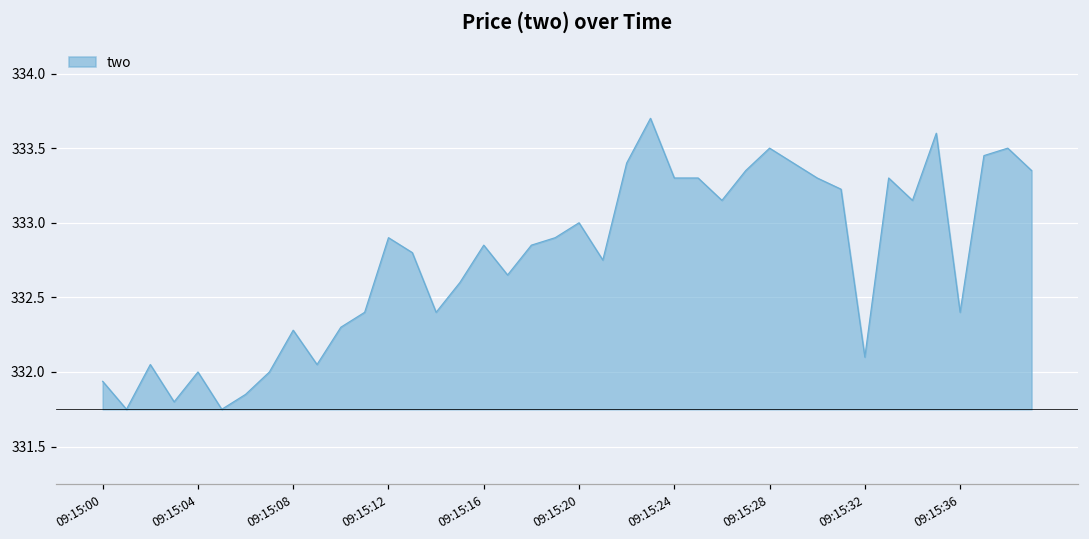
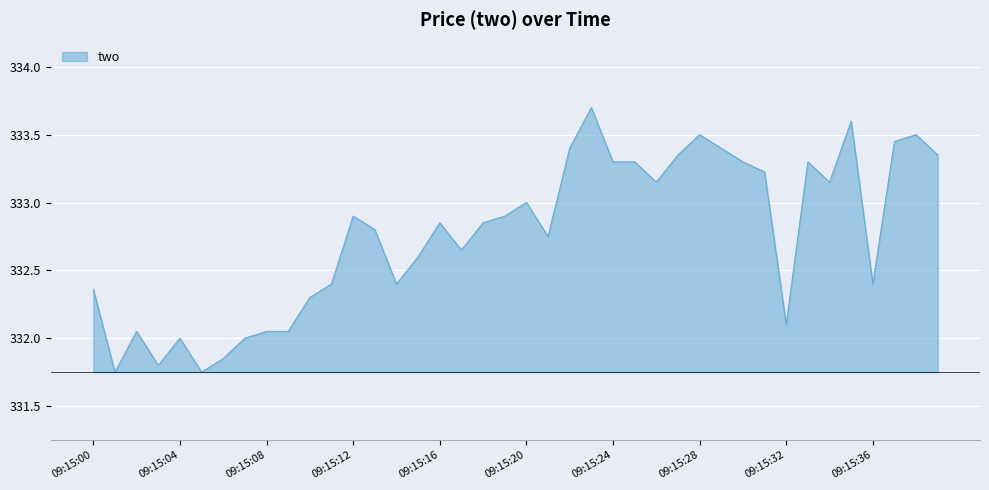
09:15:00: 331.94 -> 332.36
09:15:08: 332.28 -> 332.05
